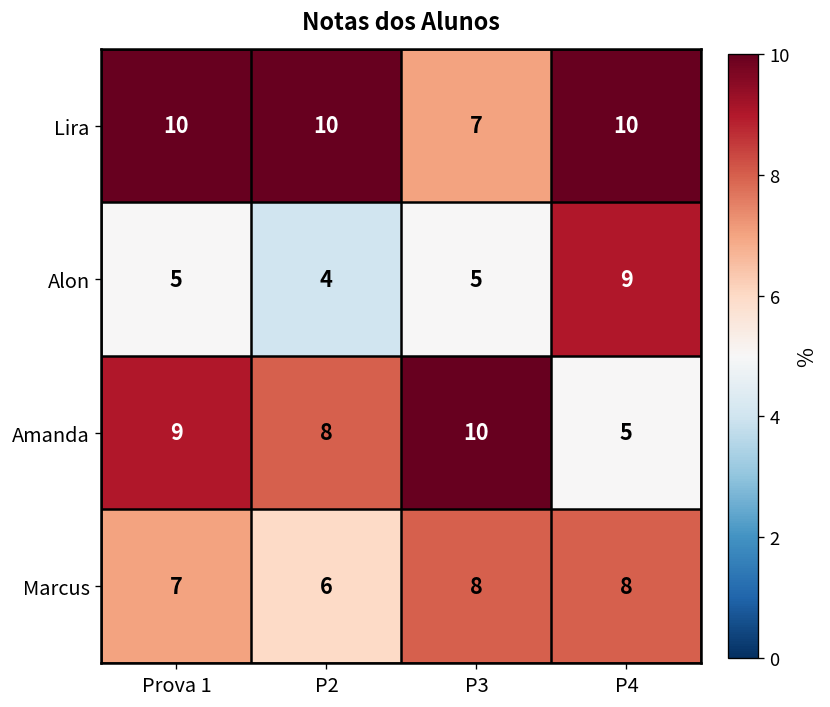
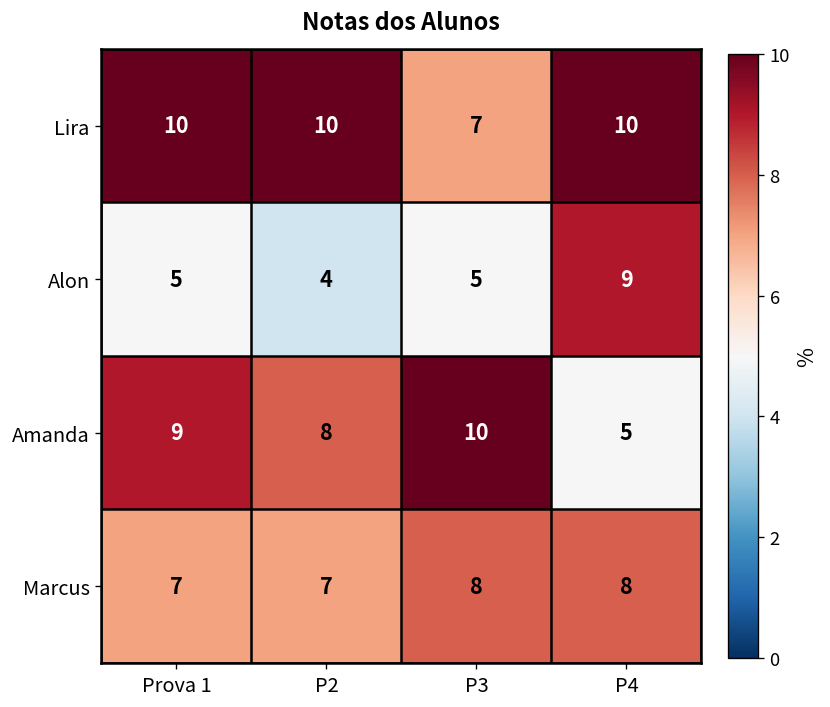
Marcus, P2: 6 -> 7
